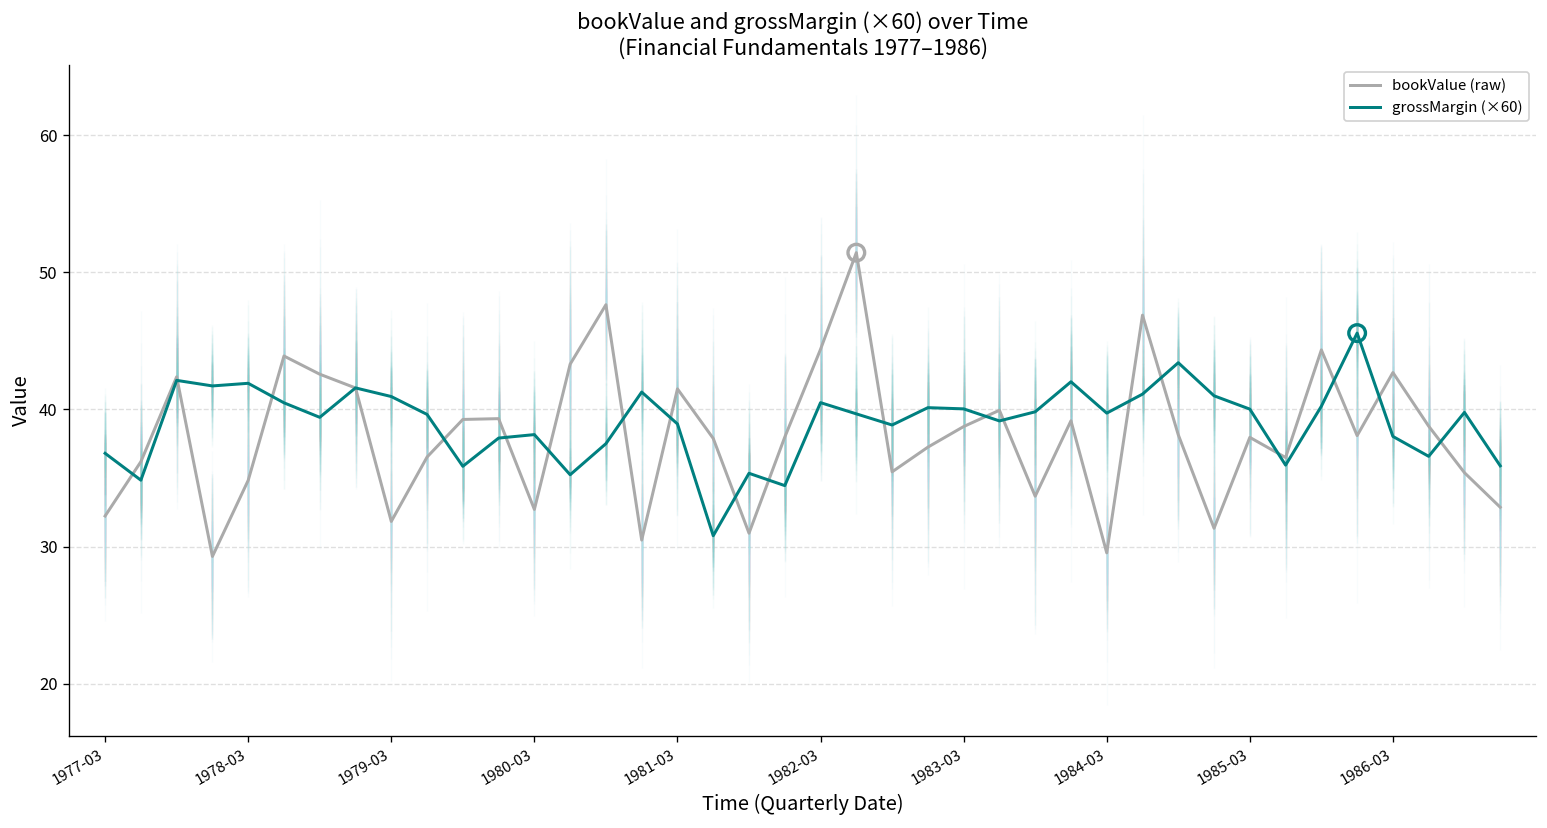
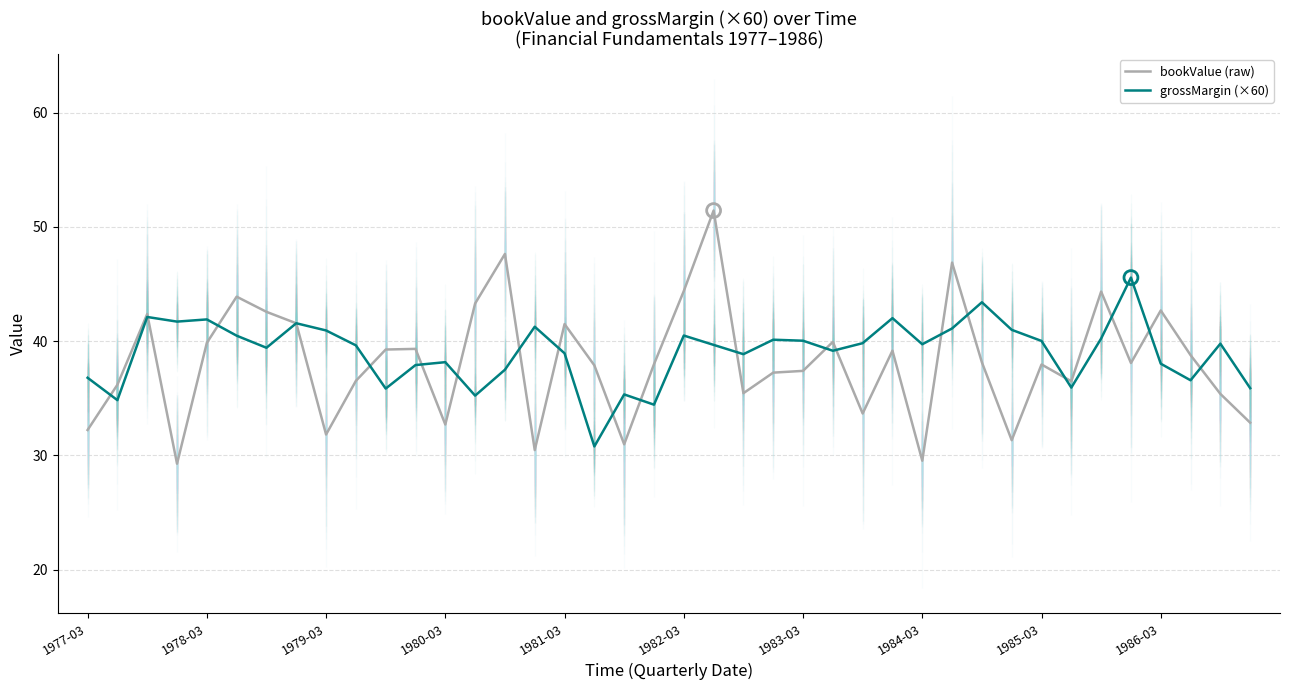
bookValue (raw), 1978-03: 34.8 -> 39.8
bookValue (raw), 1983-03: 38.7 -> 37.4
